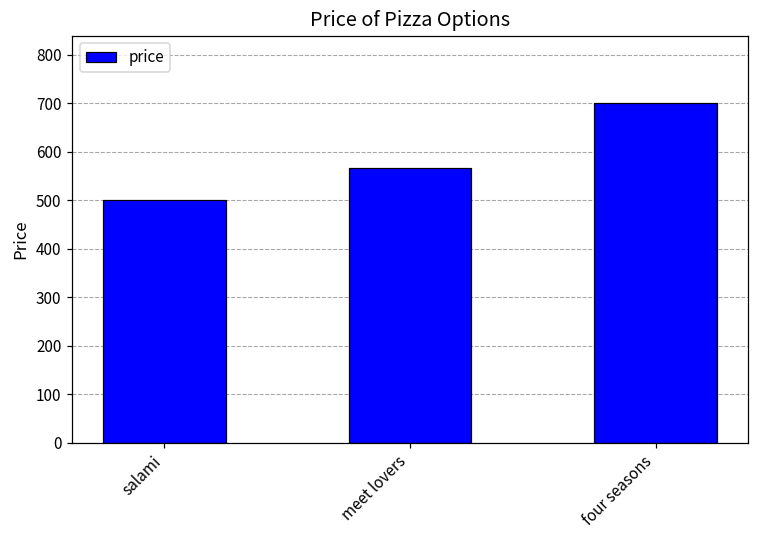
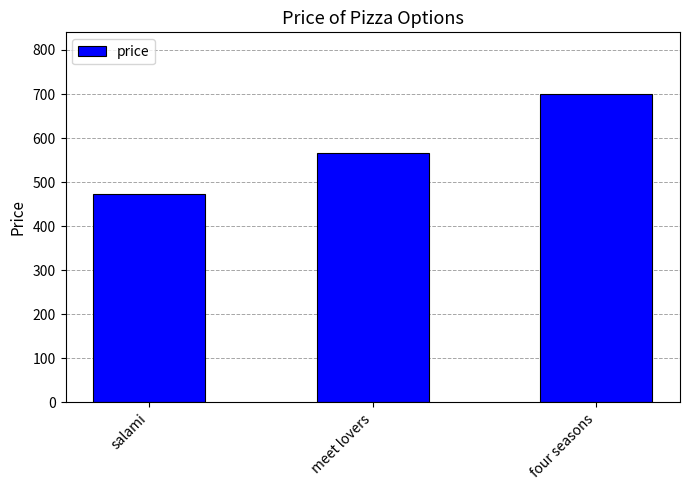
salami: 500 -> 470
